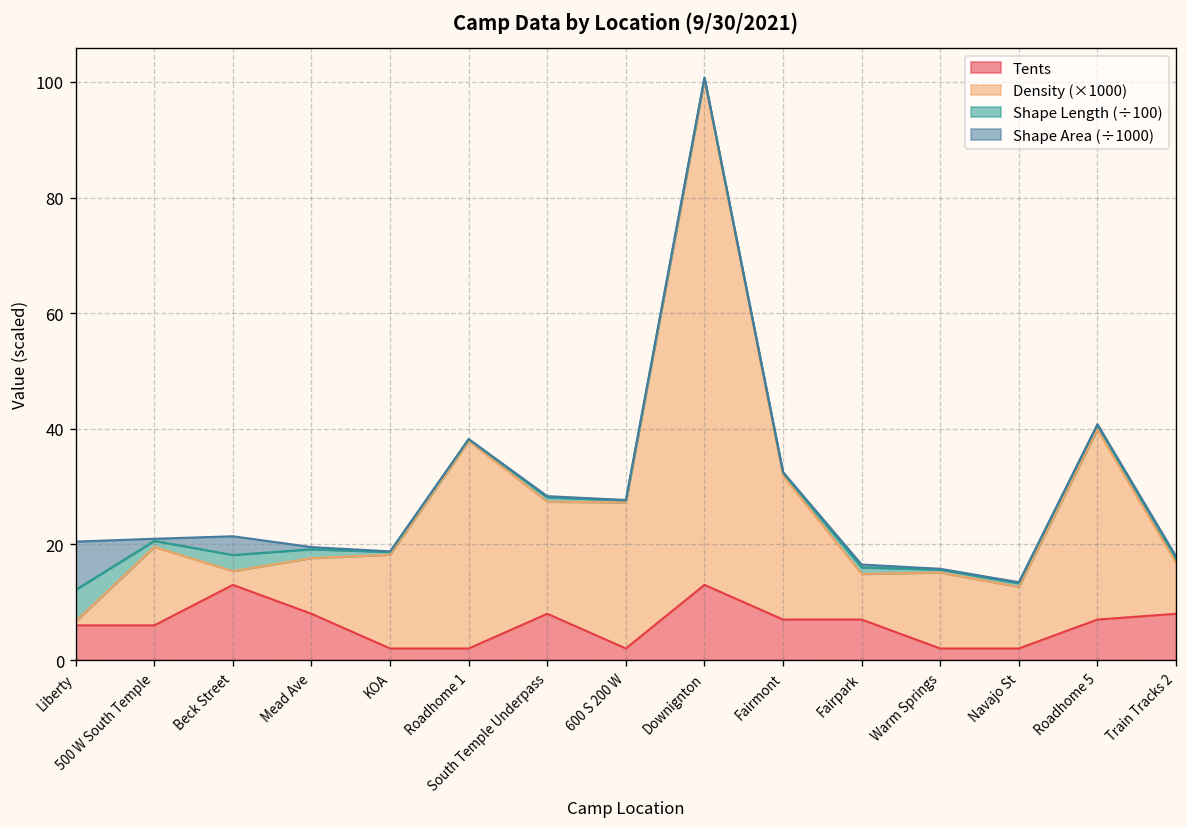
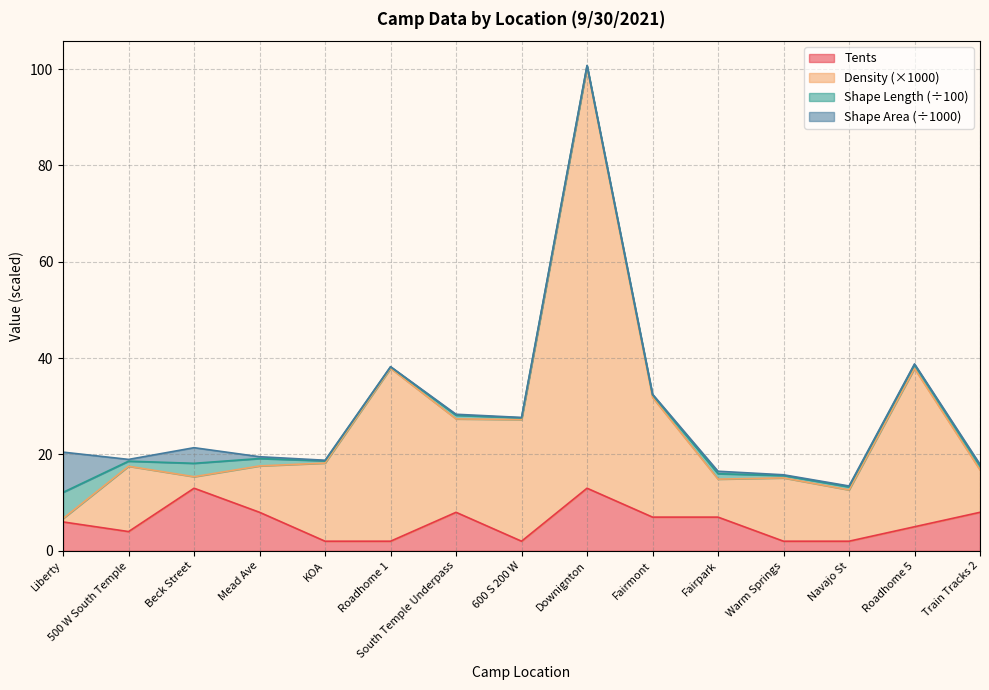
Tents, 500 W South Temple: 6 -> 4
Tents, Roadhome 5: 7 -> 5
